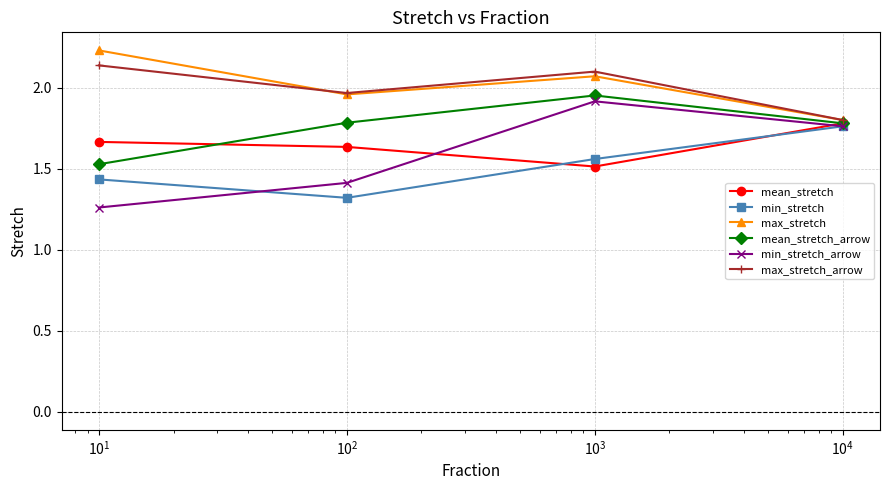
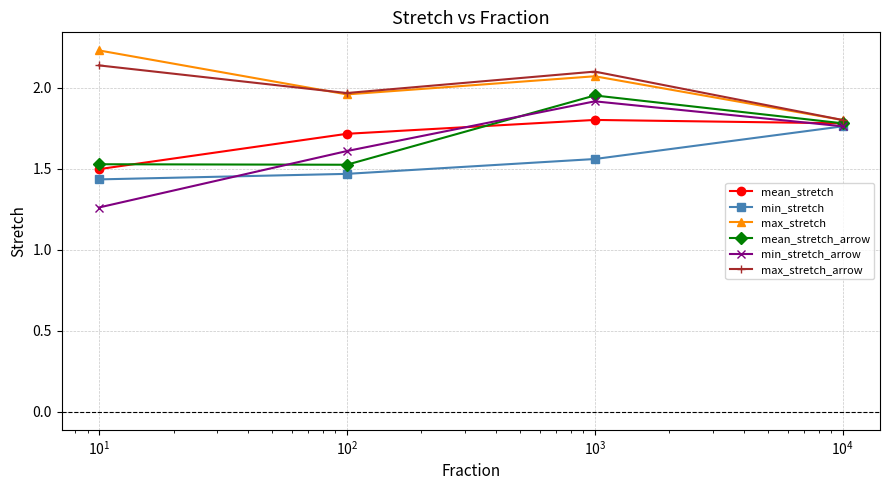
mean_stretch, 10^1: 1.67 -> 1.50
mean_stretch, 10^2: 1.63 -> 1.72
min_stretch, 10^2: 1.32 -> 1.47
mean_stretch_arrow, 10^2: 1.78 -> 1.52
min_stretch_arrow, 10^2: 1.41 -> 1.61
mean_stretch, 10^3: 1.51 -> 1.80
